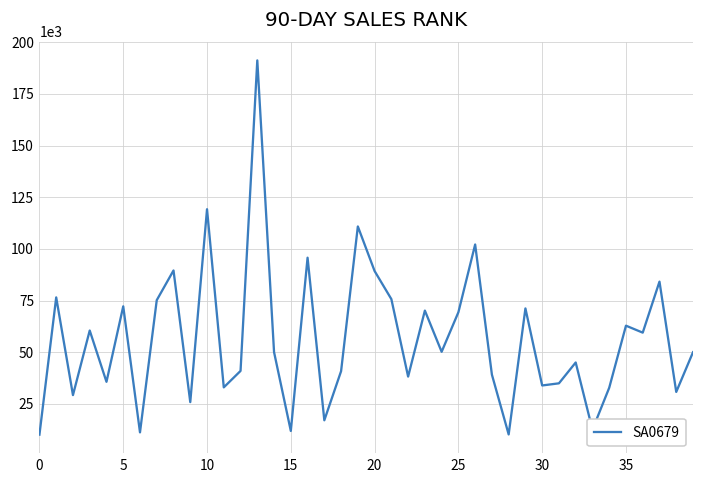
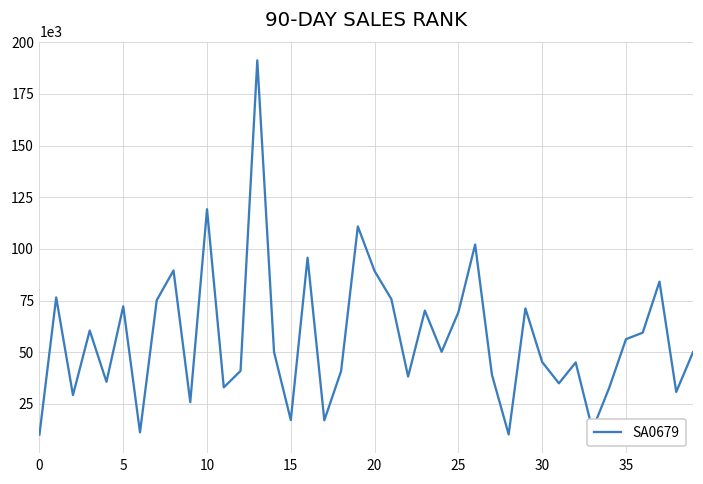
15: 12000 -> 17000
30: 34000 -> 45000
35: 63000 -> 56000
